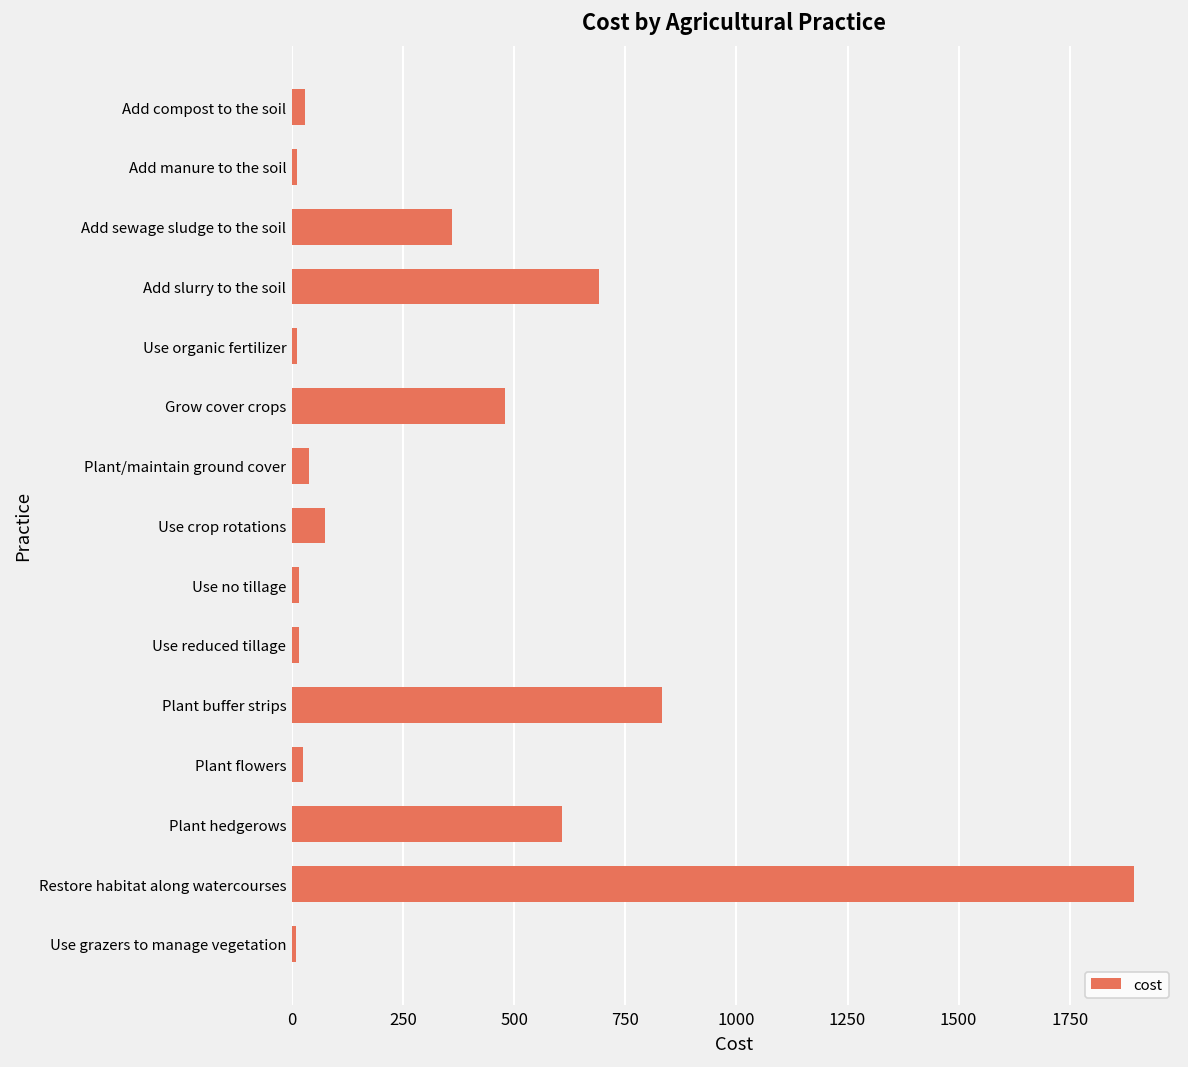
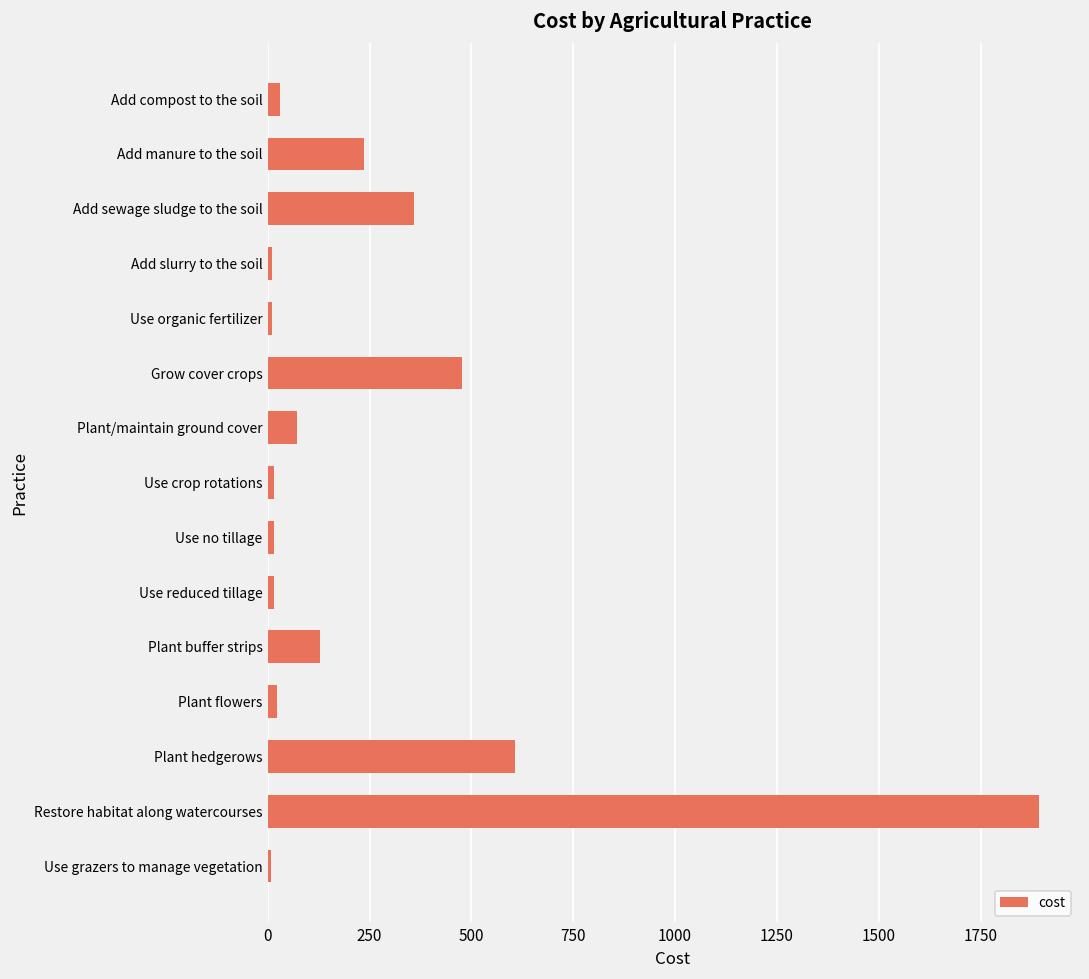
Add manure to the soil: 10 -> 240
Add slurry to the soil: 690 -> 10
Plant/maintain ground cover: 40 -> 70
Use crop rotations: 70 -> 20
Plant buffer strips: 830 -> 130
